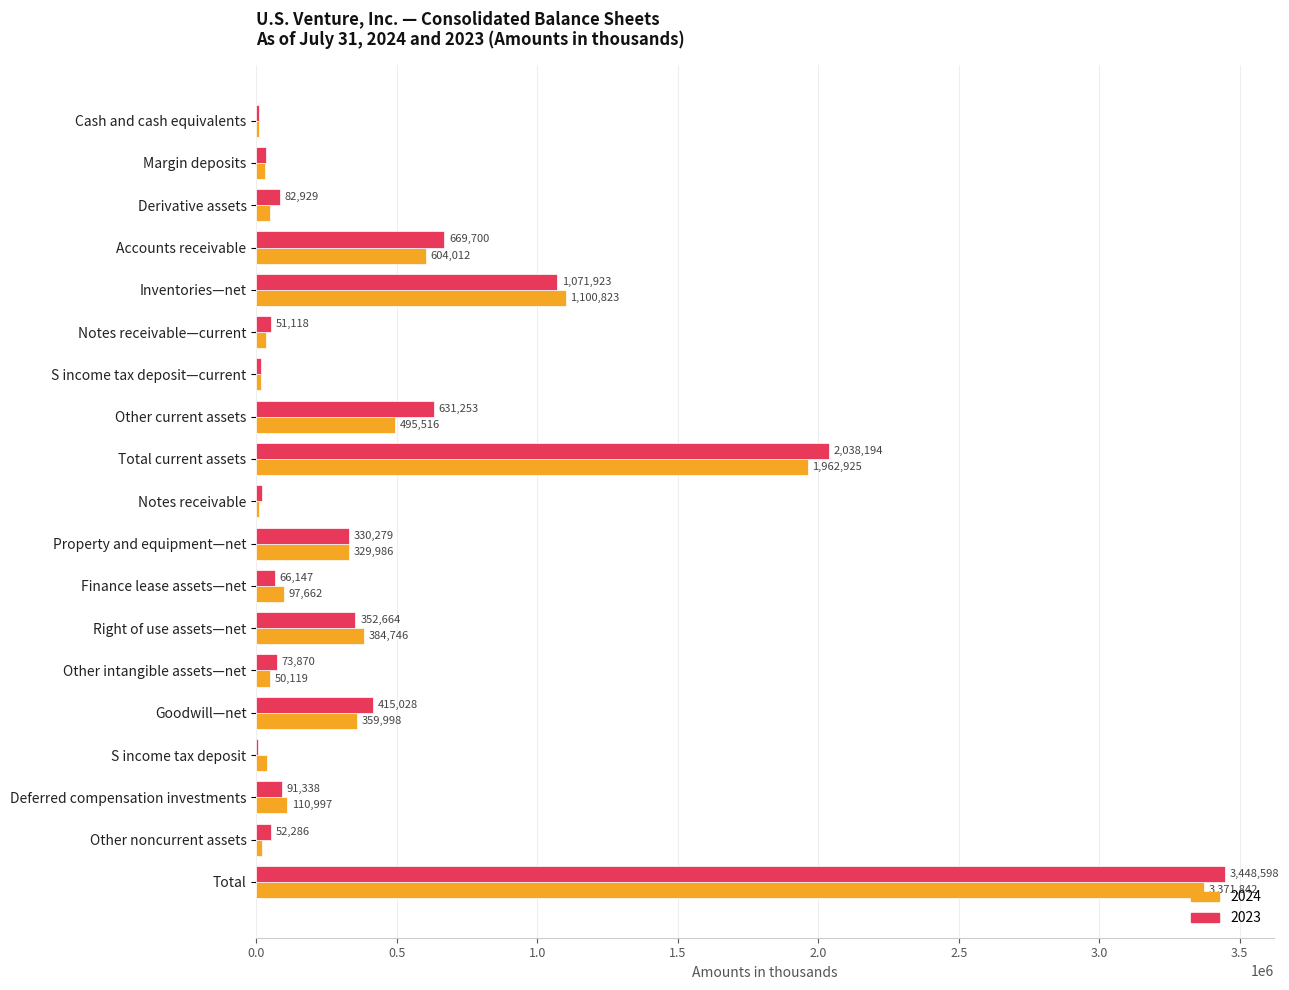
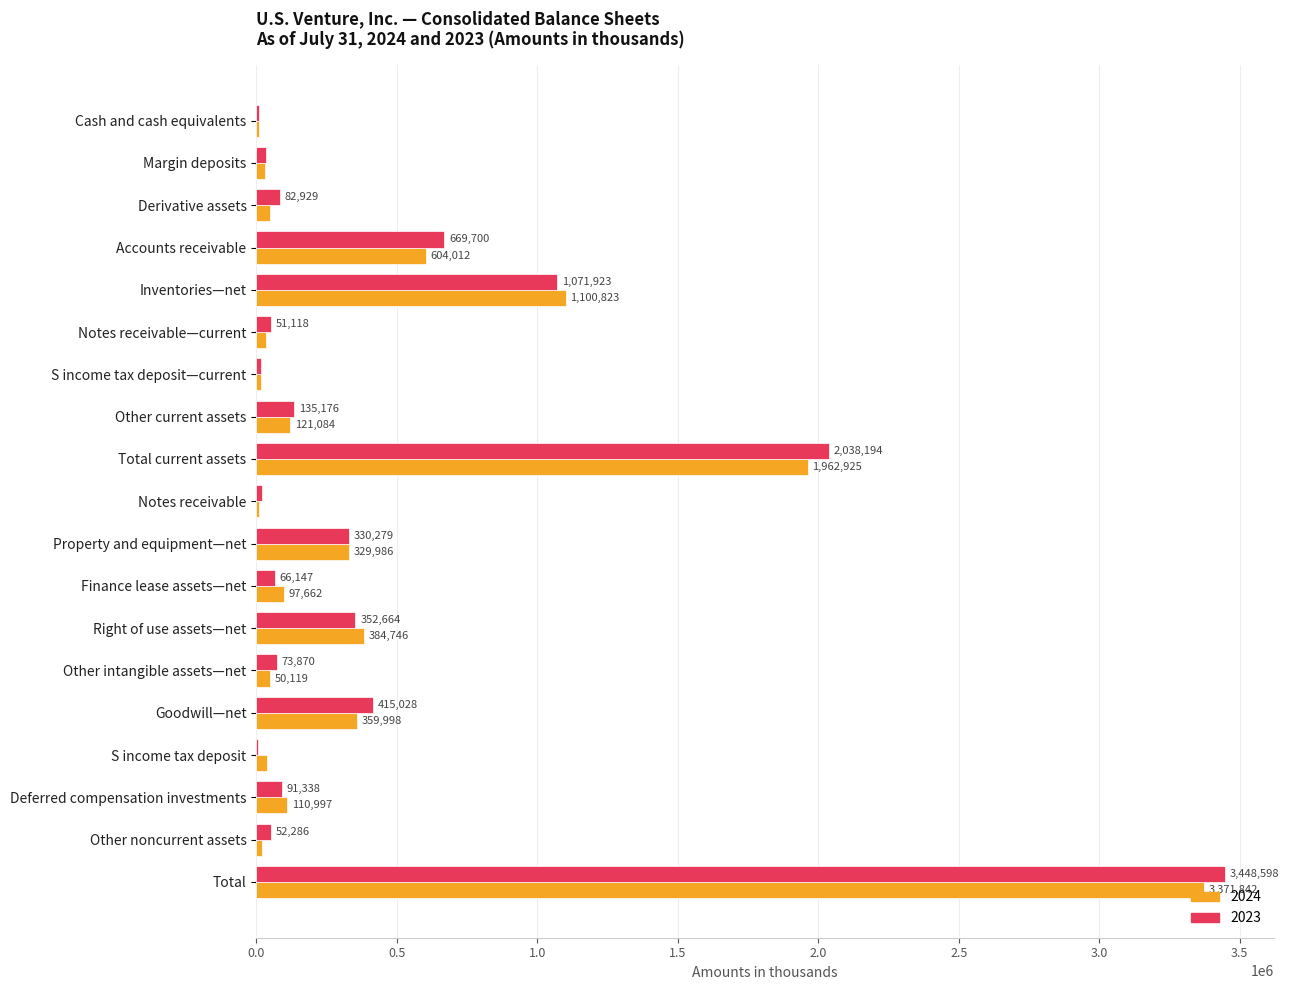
2023, Other current assets: 631,253 -> 135,176
2024, Other current assets: 495,516 -> 121,084
